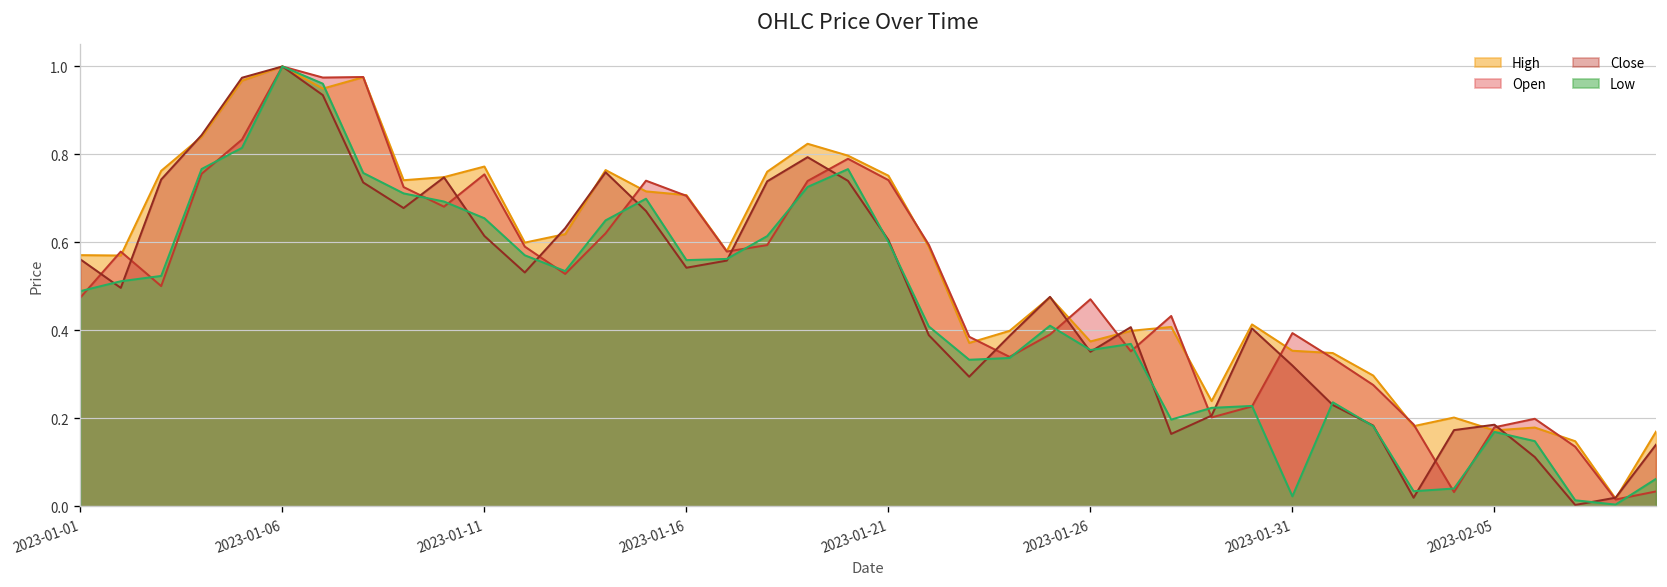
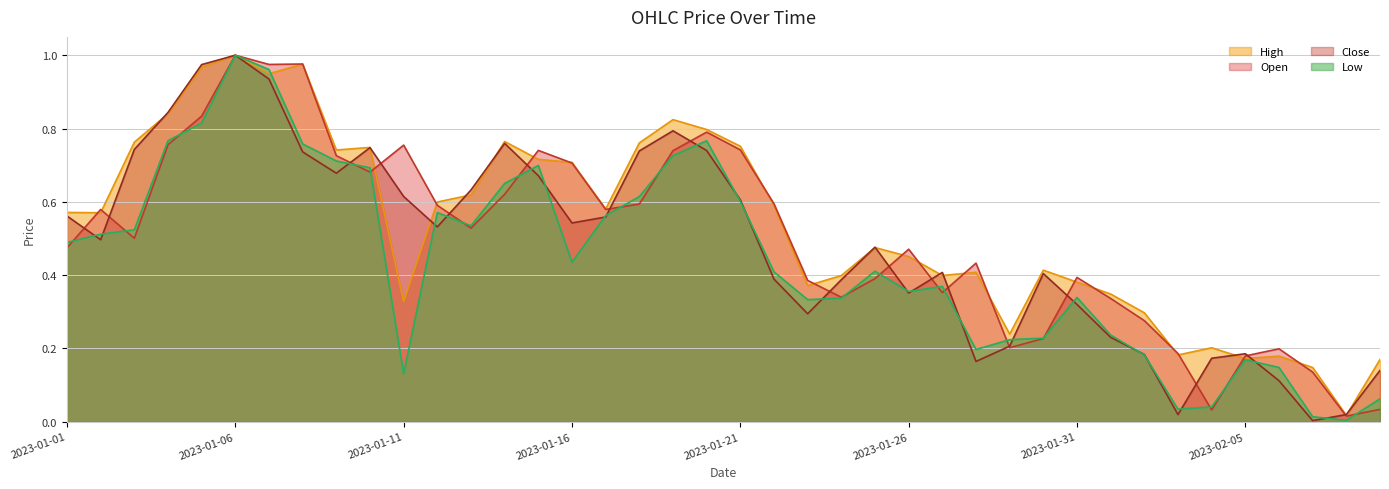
High, 2023-01-11: 0.77 -> 0.33
Low, 2023-01-11: 0.65 -> 0.13
Low, 2023-01-16: 0.56 -> 0.44
High, 2023-01-26: 0.37 -> 0.45
High, 2023-01-31: 0.35 -> 0.38
Low, 2023-01-31: 0.02 -> 0.34
